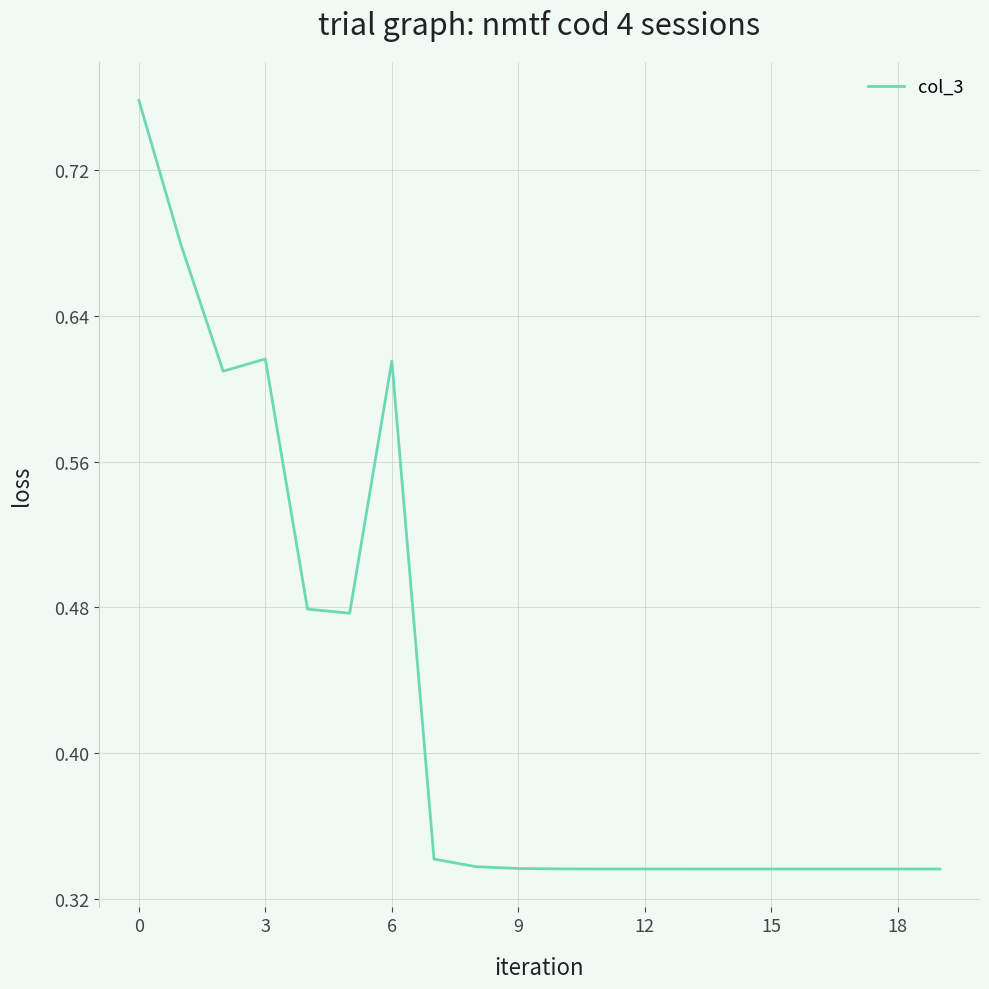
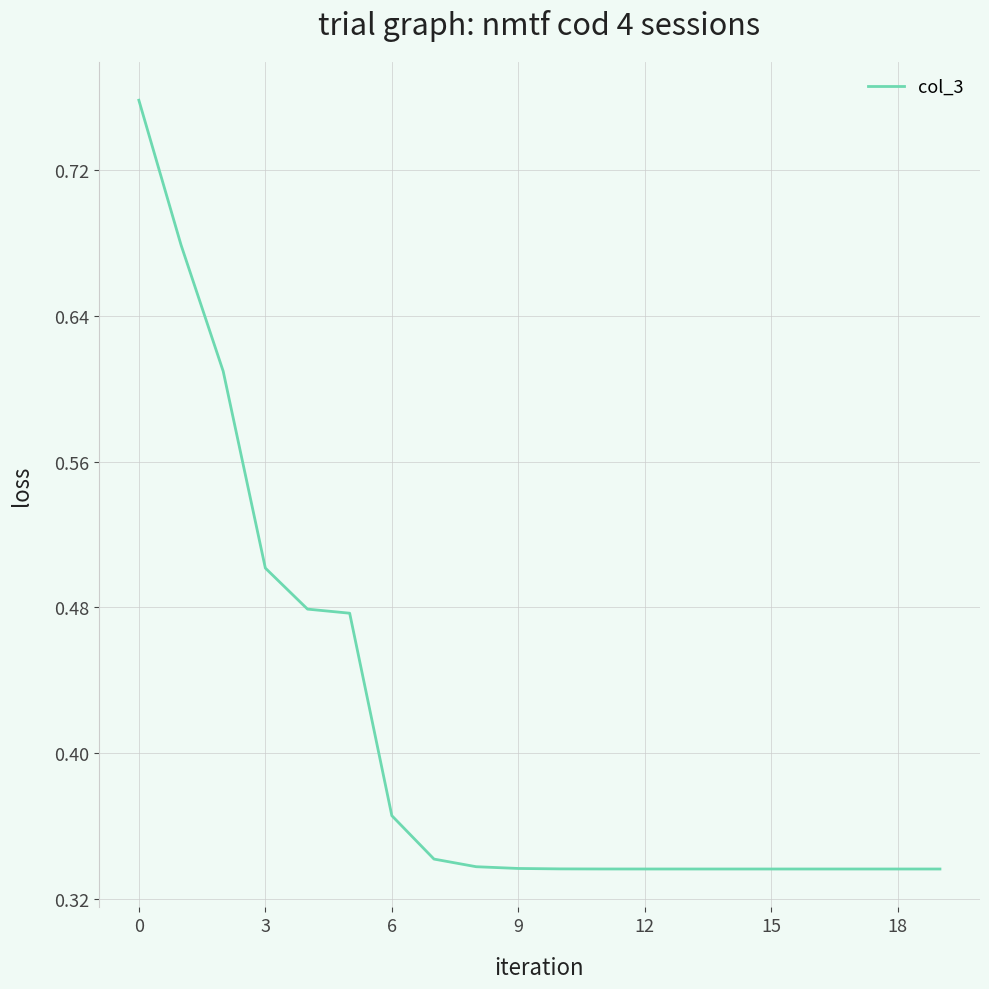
3: 0.616 -> 0.502
6: 0.615 -> 0.366
